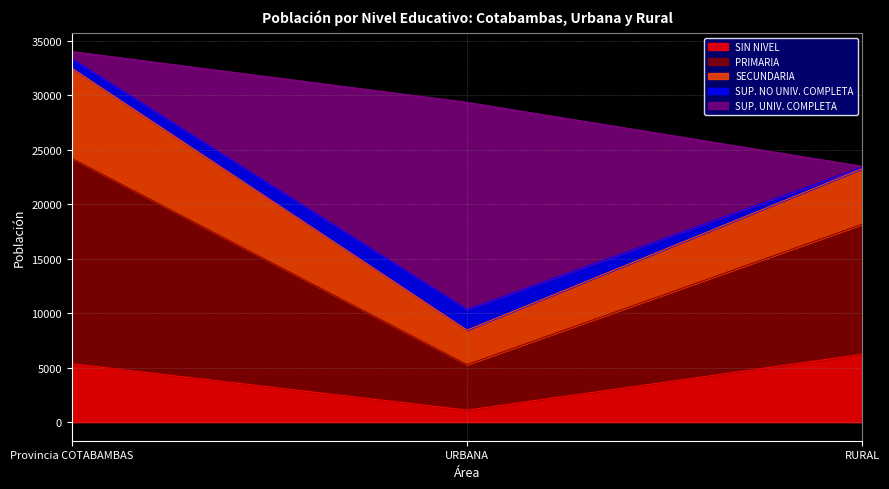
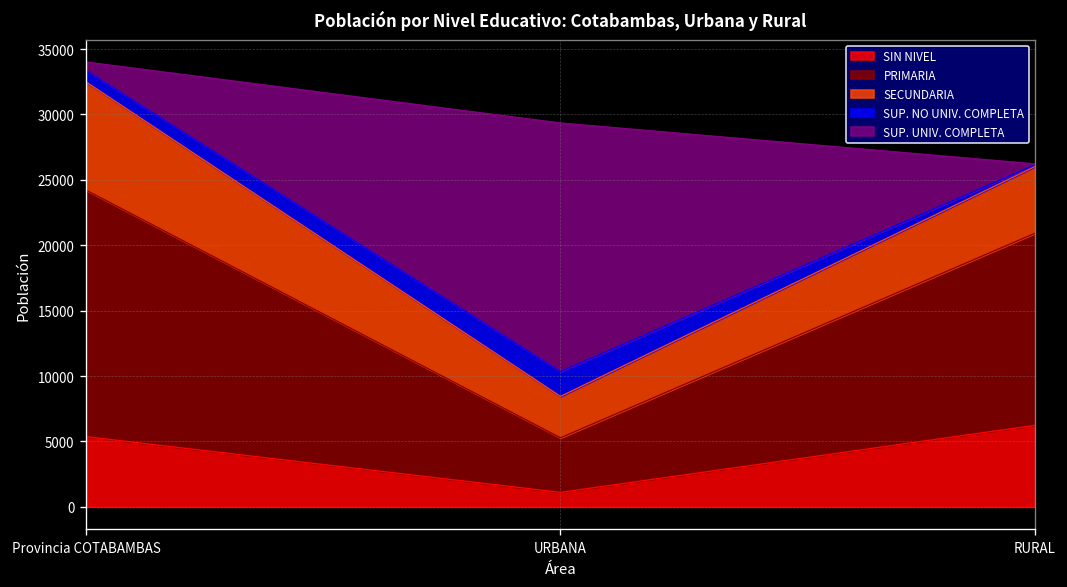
PRIMARIA, RURAL: 11900 -> 14700
